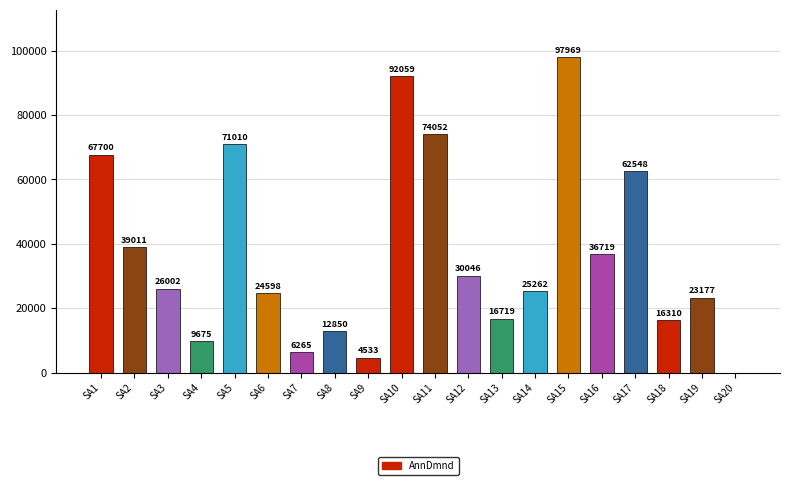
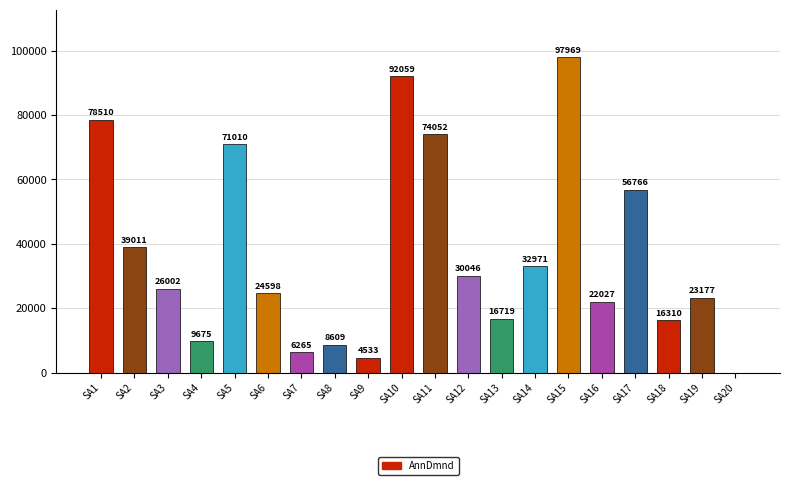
SA1: 67700 -> 78510
SA8: 12850 -> 8609
SA14: 25262 -> 32971
SA16: 36719 -> 22027
SA17: 62548 -> 56766
